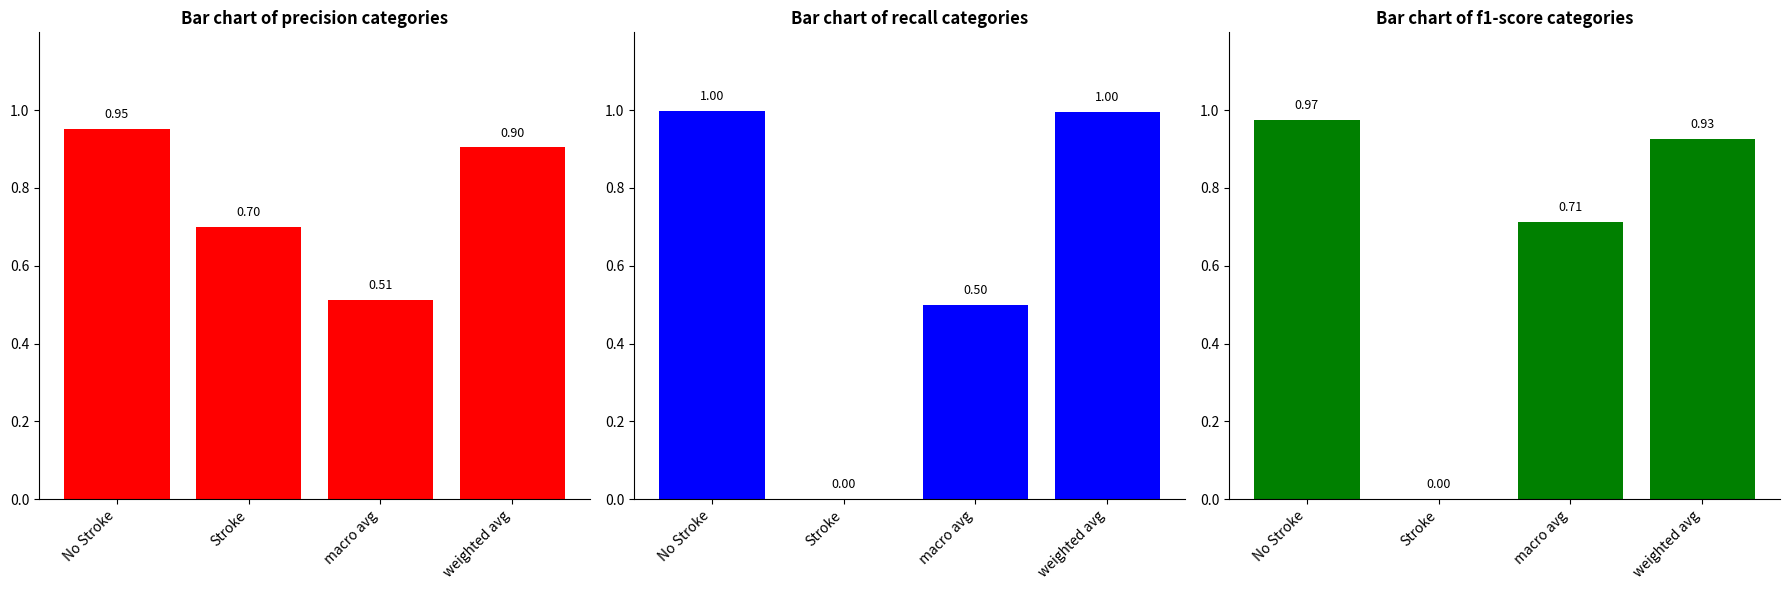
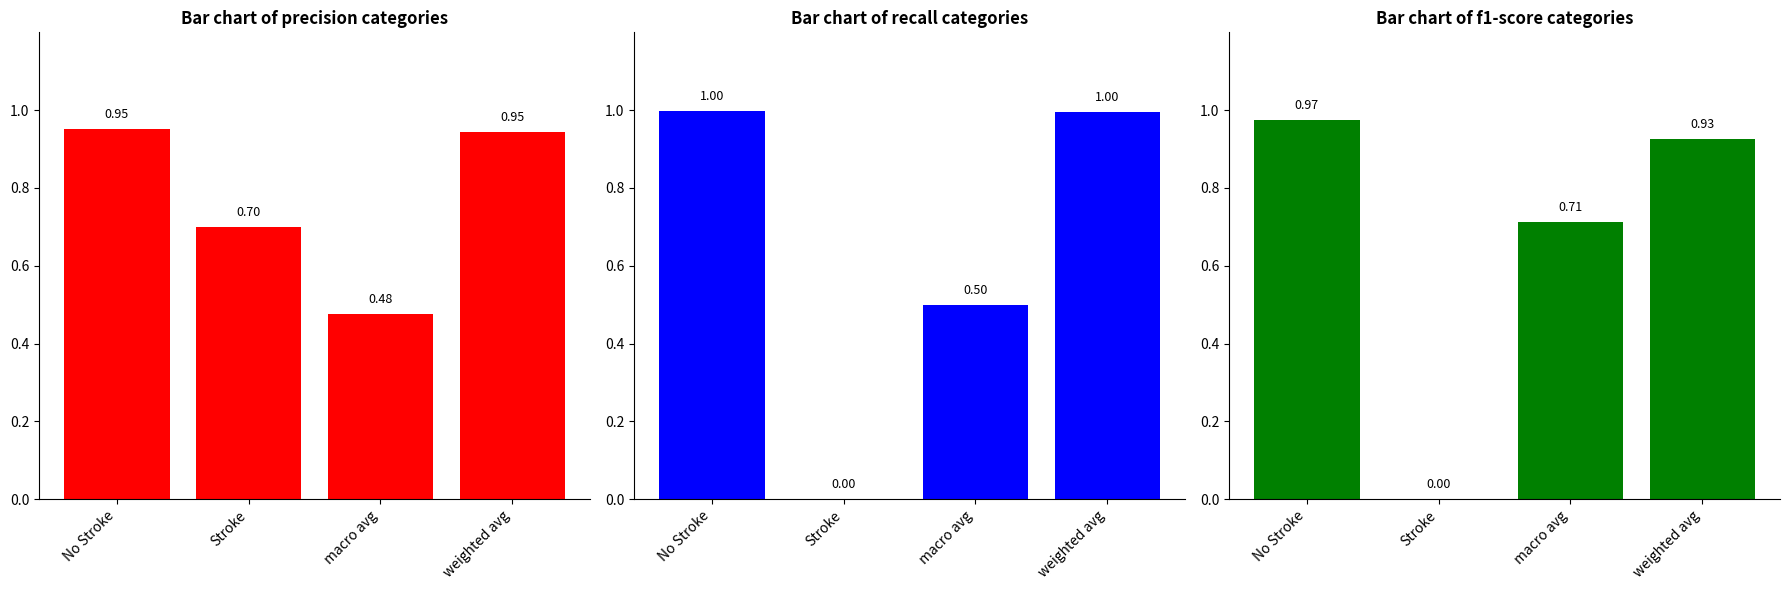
Bar chart of precision categories, macro avg: 0.51 -> 0.48
Bar chart of precision categories, weighted avg: 0.90 -> 0.95
